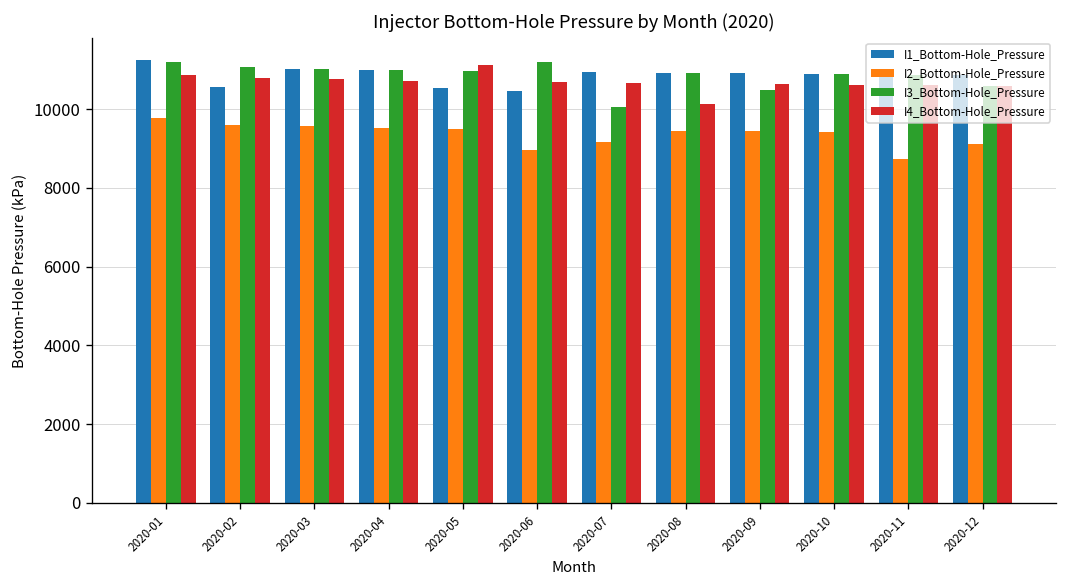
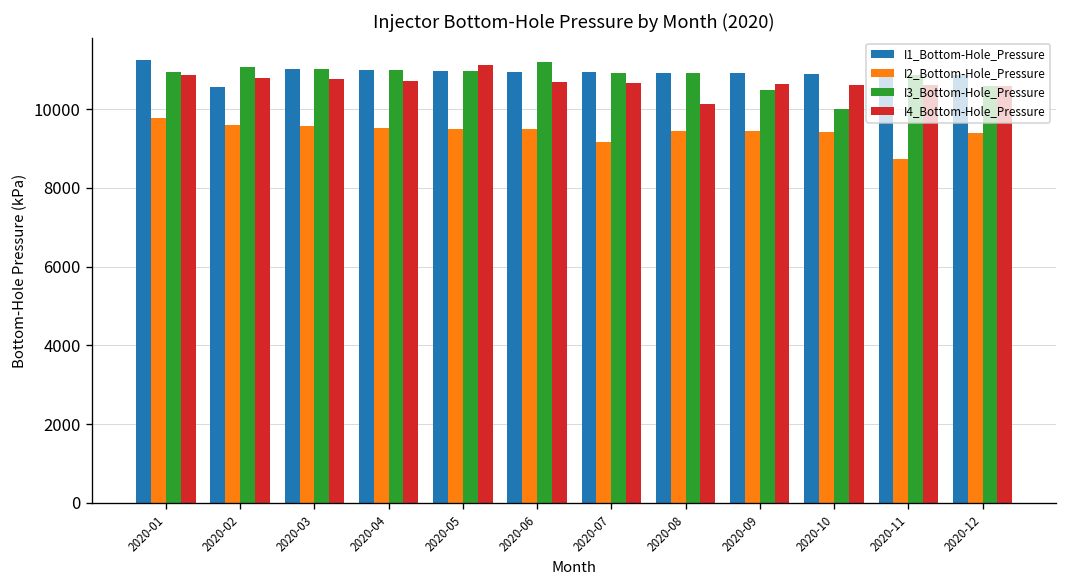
I3_Bottom-Hole_Pressure, 2020-01: 11200 -> 10900
I1_Bottom-Hole_Pressure, 2020-05: 10500 -> 11000
I1_Bottom-Hole_Pressure, 2020-06: 10500 -> 11000
I2_Bottom-Hole_Pressure, 2020-06: 9000 -> 9500
I3_Bottom-Hole_Pressure, 2020-07: 10100 -> 10900
I3_Bottom-Hole_Pressure, 2020-10: 10900 -> 10000
I2_Bottom-Hole_Pressure, 2020-12: 9100 -> 9400
